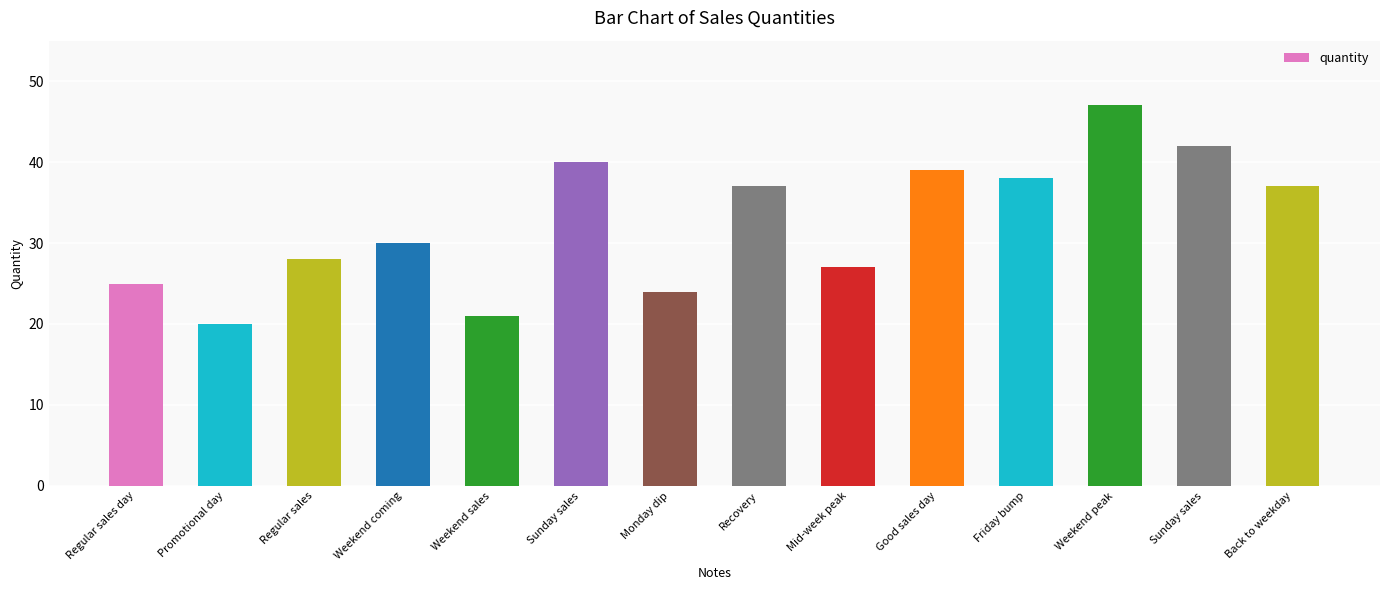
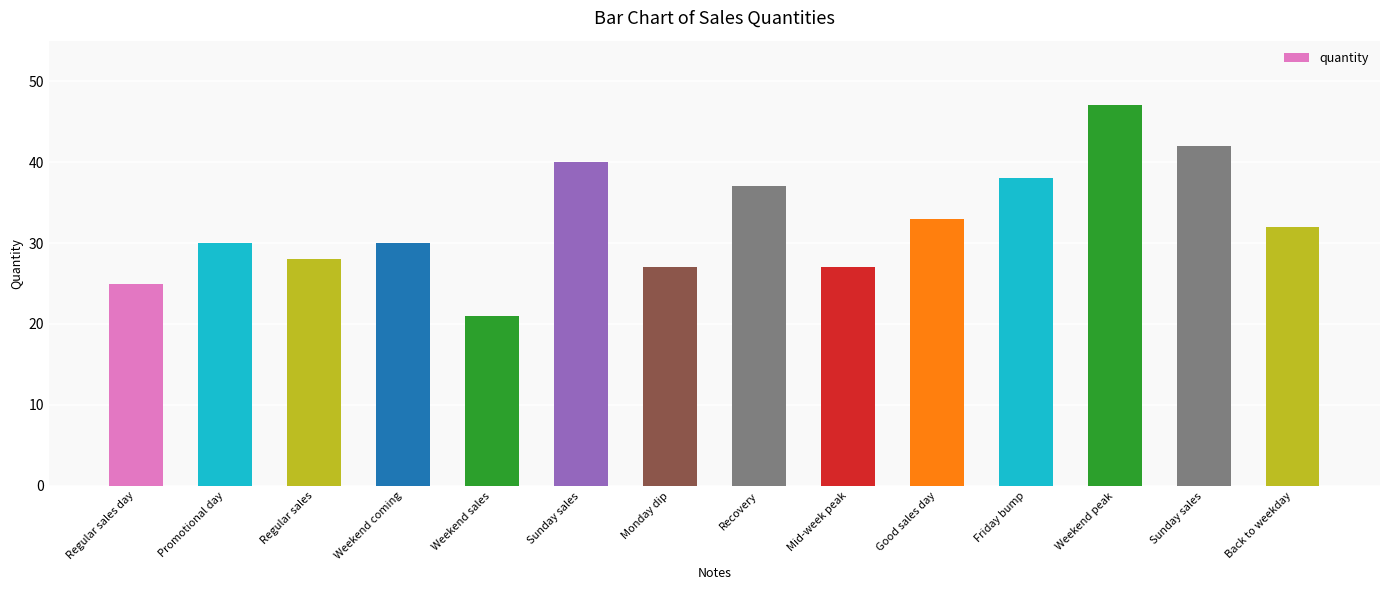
Promotional day: 20 -> 30
Monday dip: 24 -> 27
Good sales day: 39 -> 33
Back to weekday: 37 -> 32
